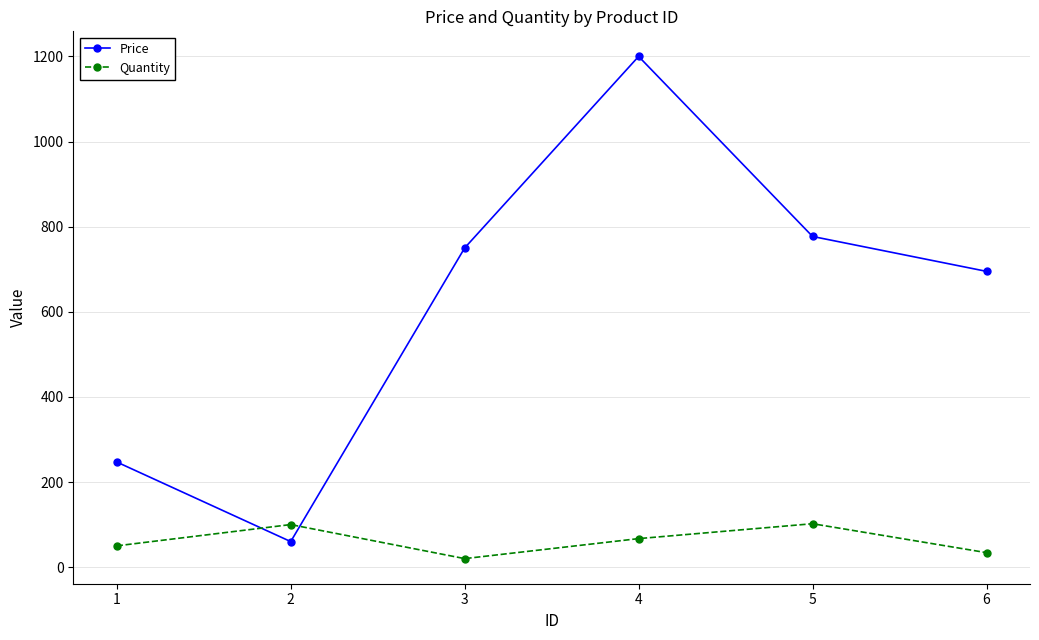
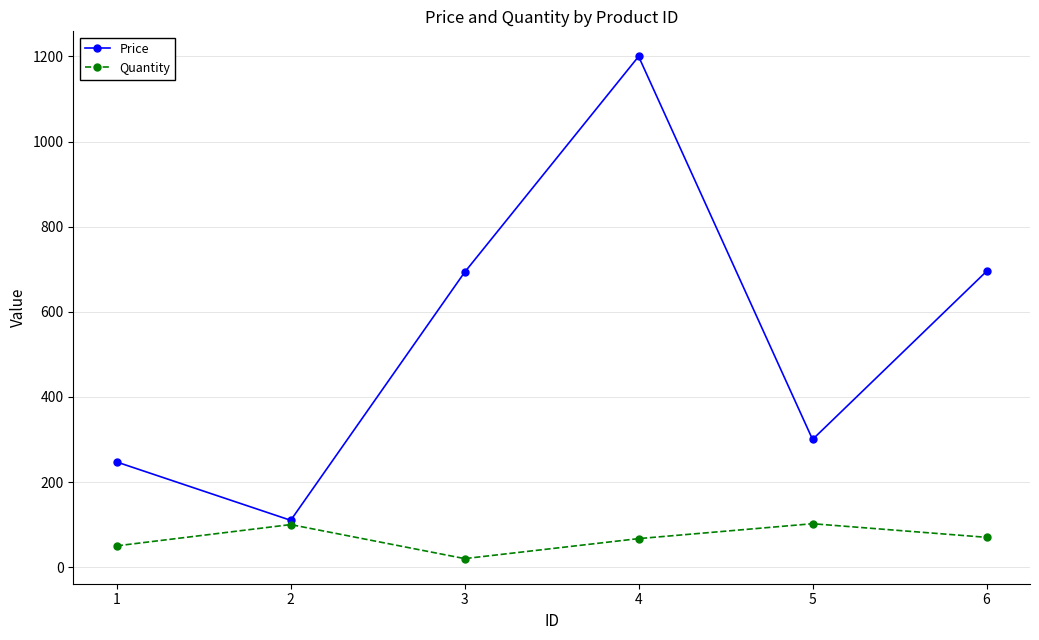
Price, 2: 60 -> 110
Price, 3: 750 -> 690
Price, 5: 780 -> 300
Quantity, 6: 30 -> 70
